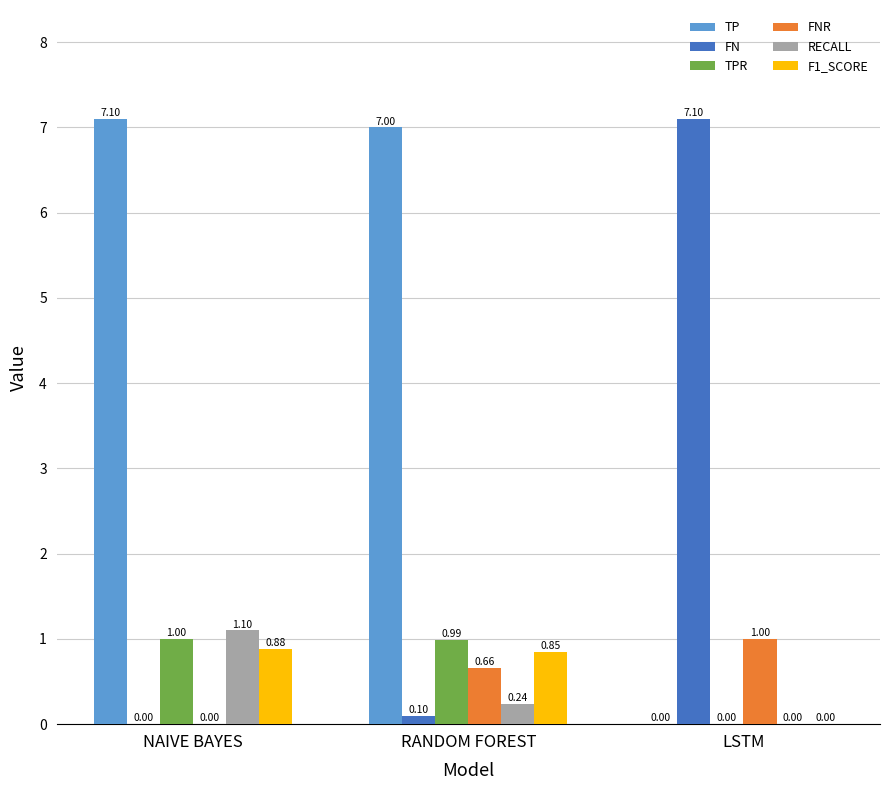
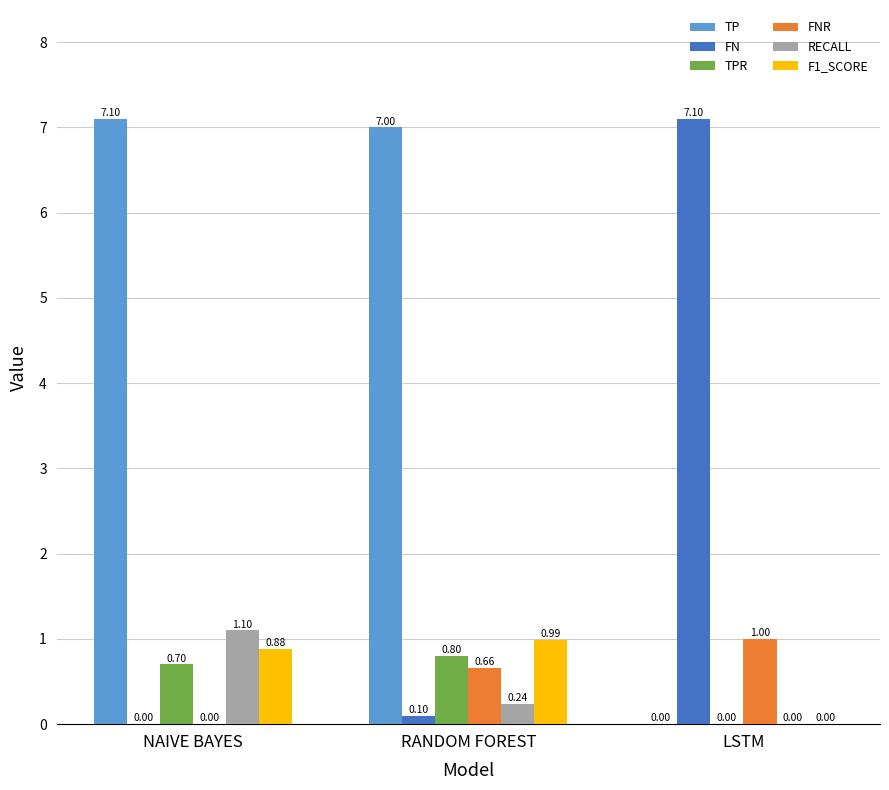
TPR, NAIVE BAYES: 1.00 -> 0.70
TPR, RANDOM FOREST: 0.99 -> 0.80
F1_SCORE, RANDOM FOREST: 0.85 -> 0.99
